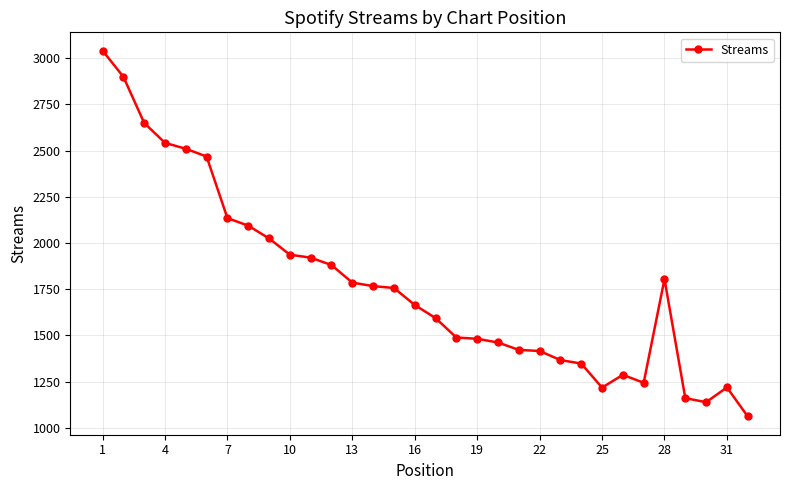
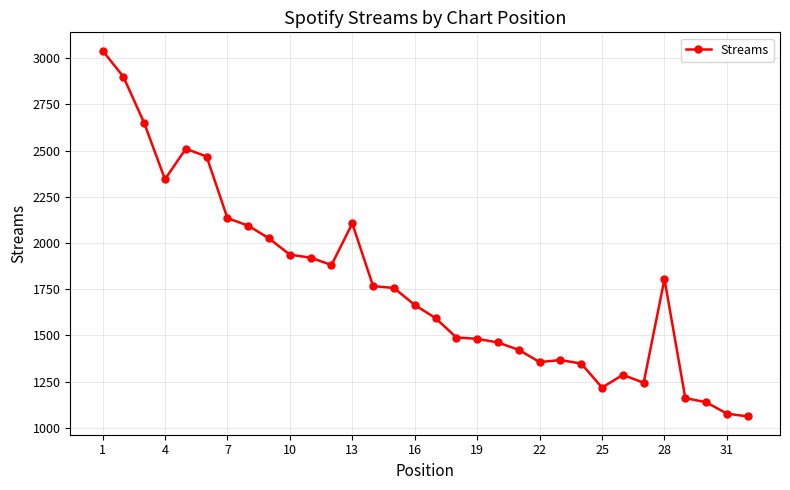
4: 2540 -> 2350
13: 1790 -> 2110
22: 1420 -> 1360
31: 1220 -> 1080
